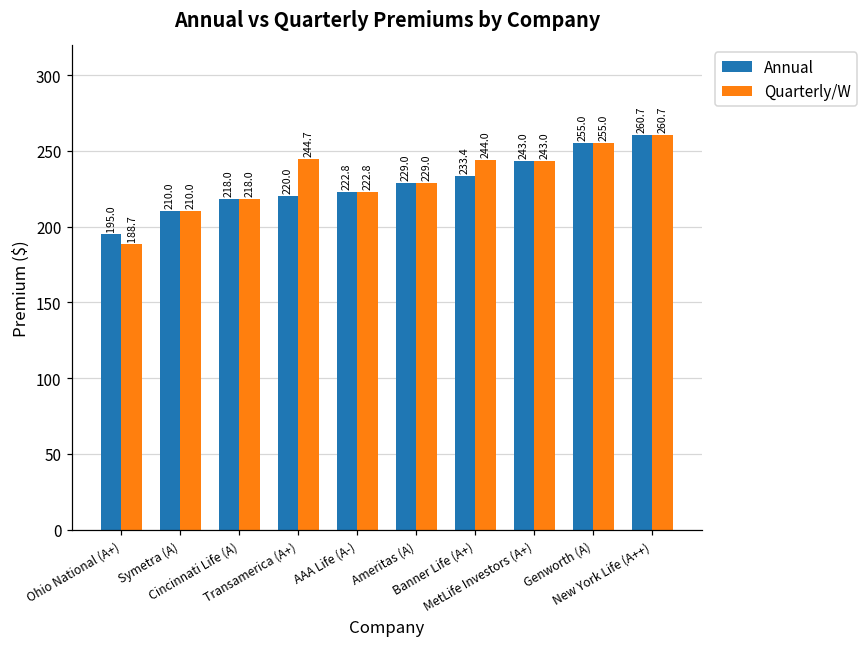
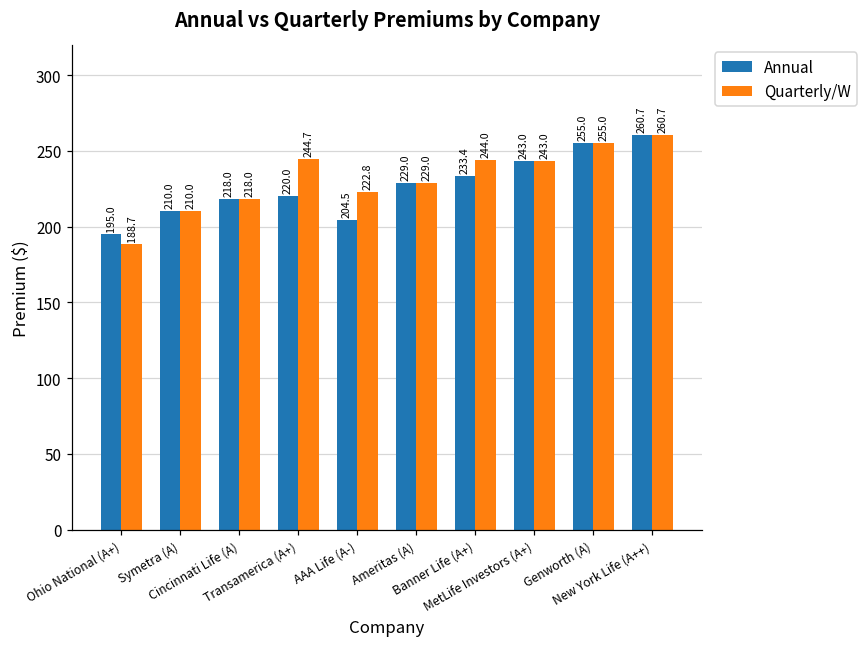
Annual, AAA Life (A-): 222.8 -> 204.5
